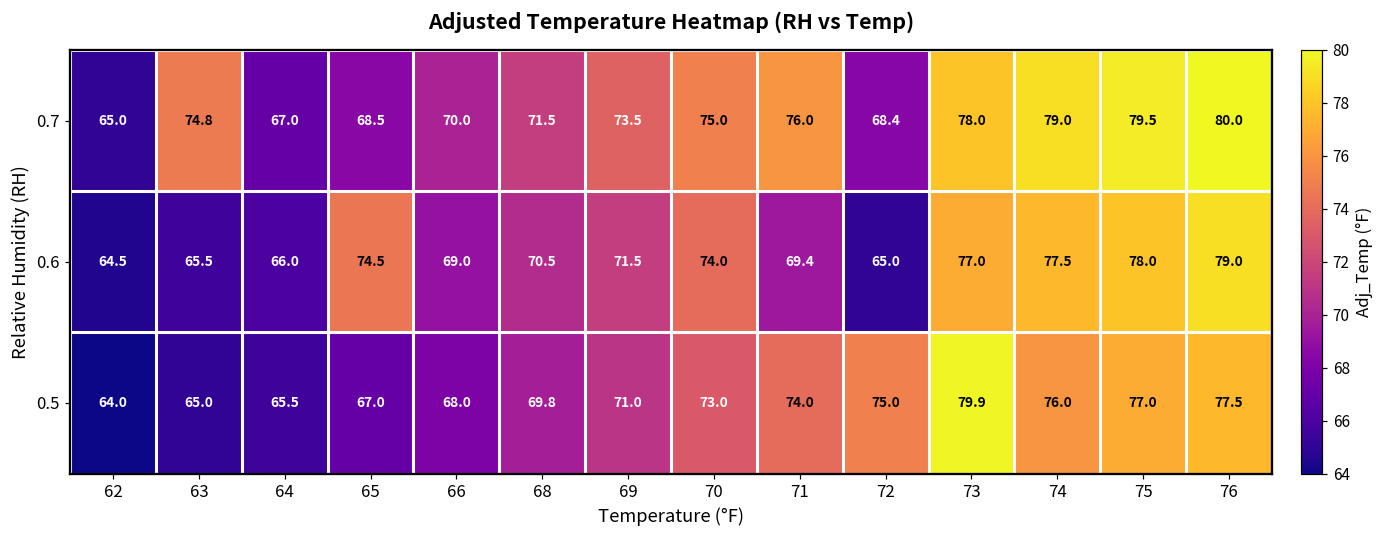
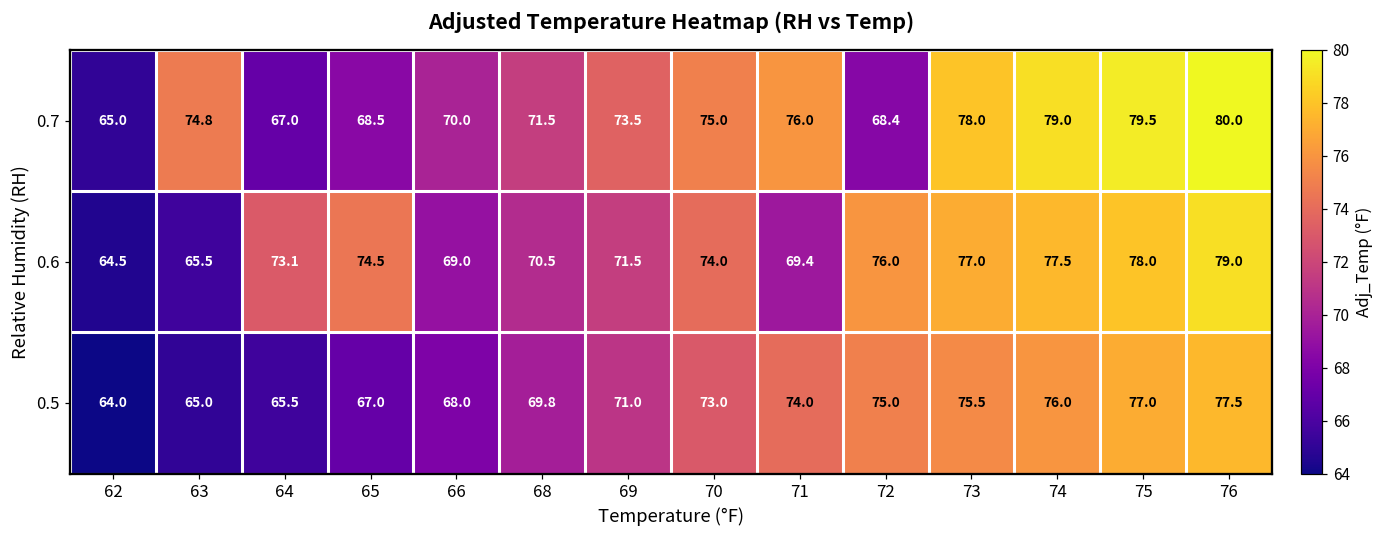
0.6, 64: 66.0 -> 73.1
0.6, 72: 65.0 -> 76.0
0.5, 73: 79.9 -> 75.5
